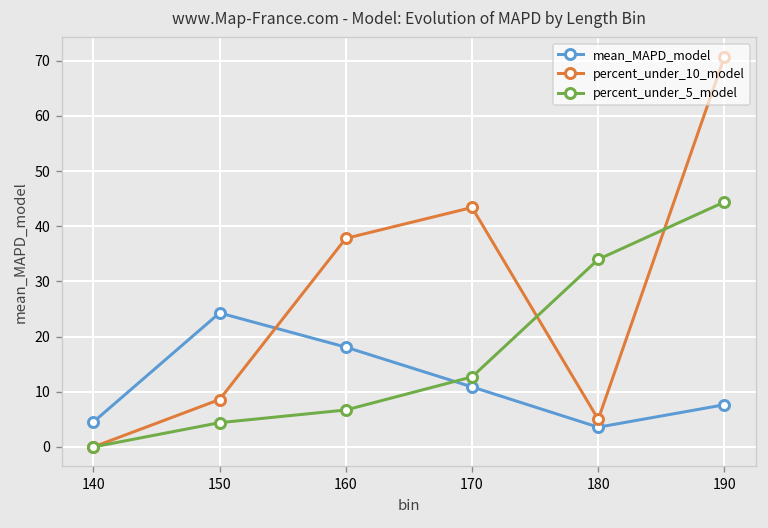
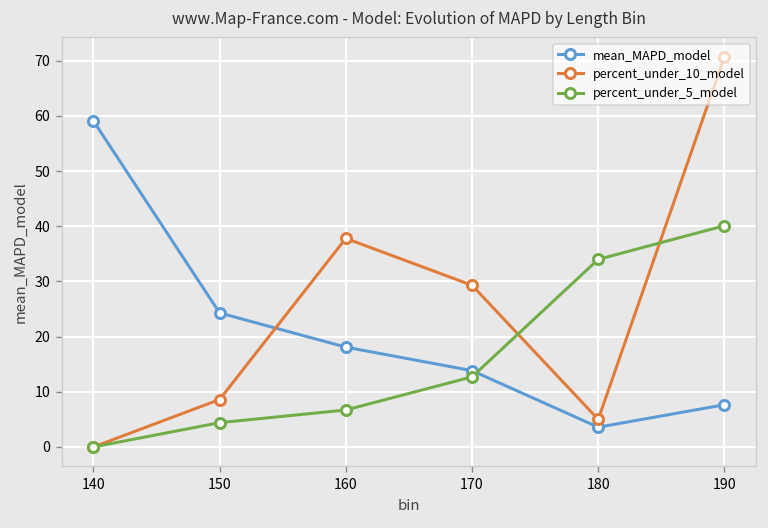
mean_MAPD_model, 140: 5 -> 59
mean_MAPD_model, 170: 11 -> 14
percent_under_10_model, 170: 43 -> 29
percent_under_5_model, 190: 44 -> 40
